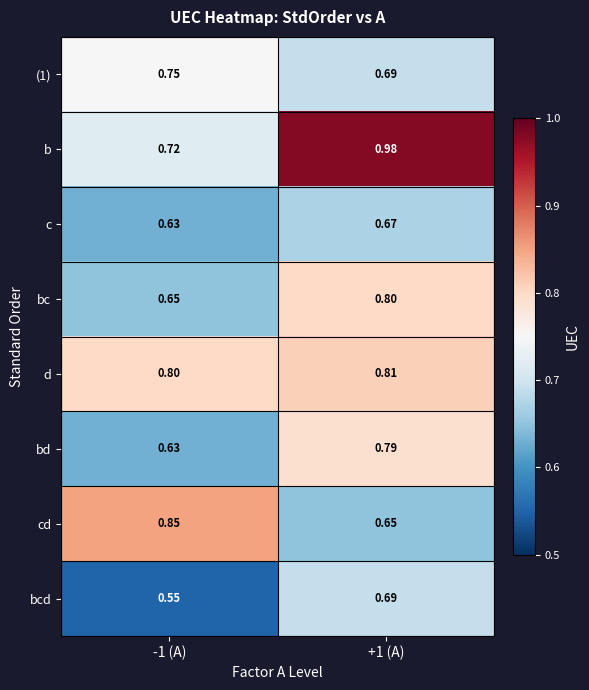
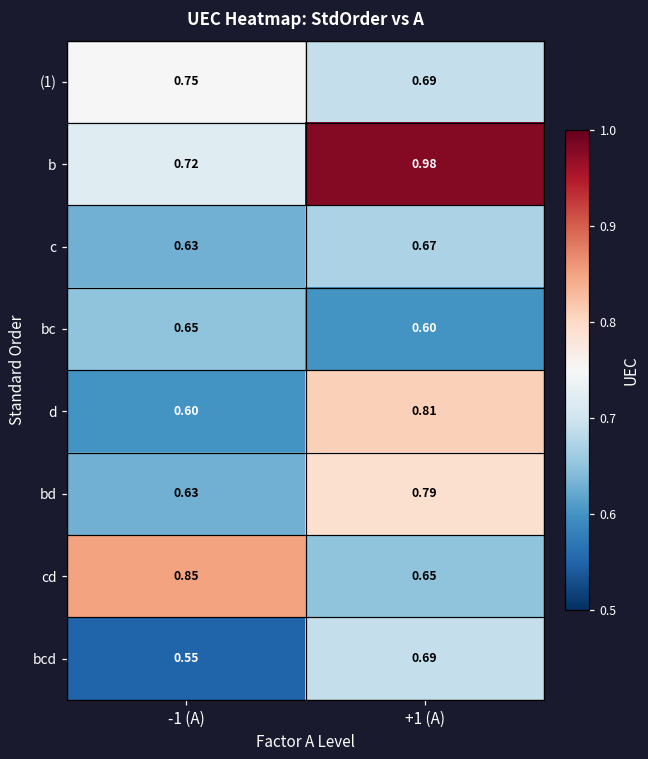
bc, +1 (A): 0.80 -> 0.60
d, -1 (A): 0.80 -> 0.60
